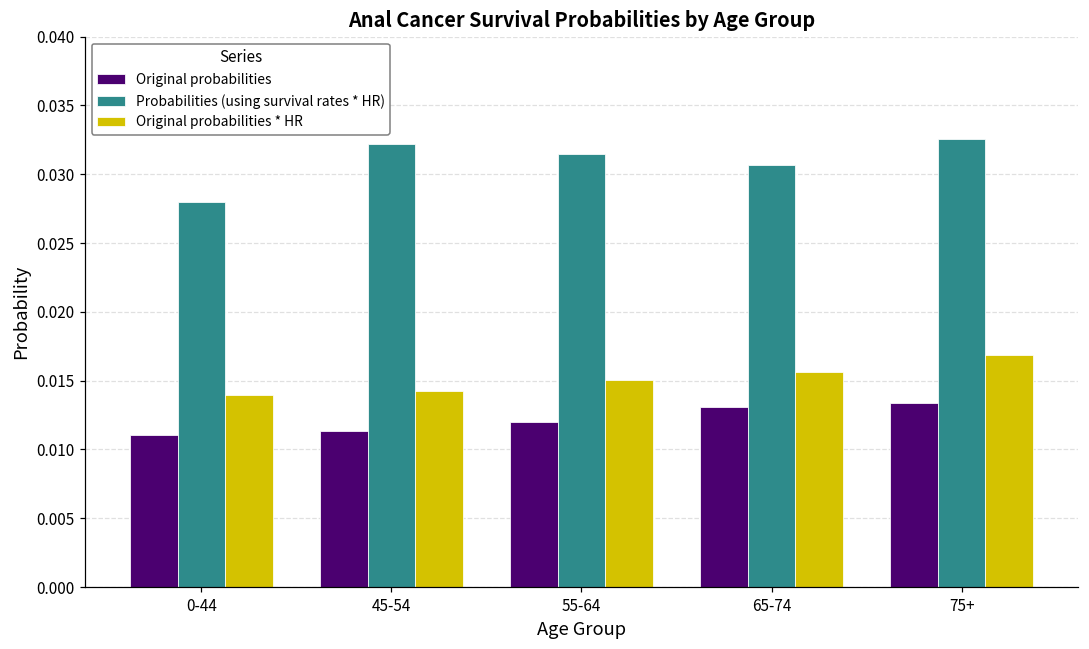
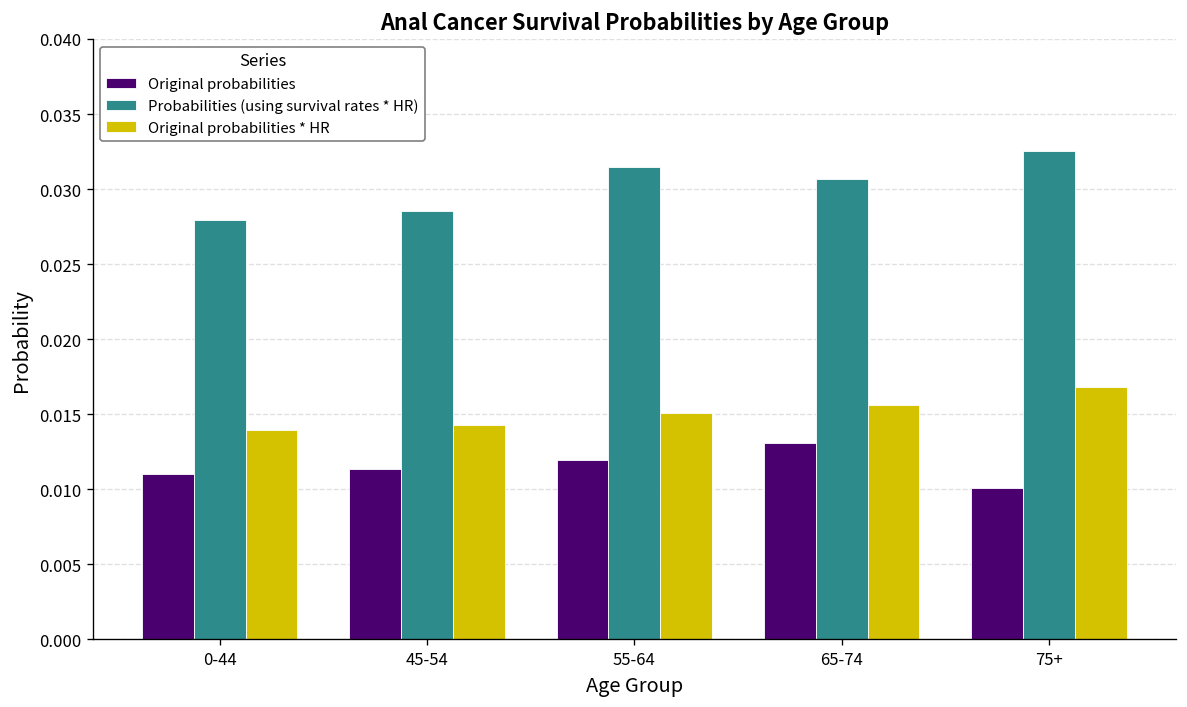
Probabilities (using survival rates * HR), 45-54: 0.0322 -> 0.0285
Original probabilities, 75+: 0.0134 -> 0.0101
